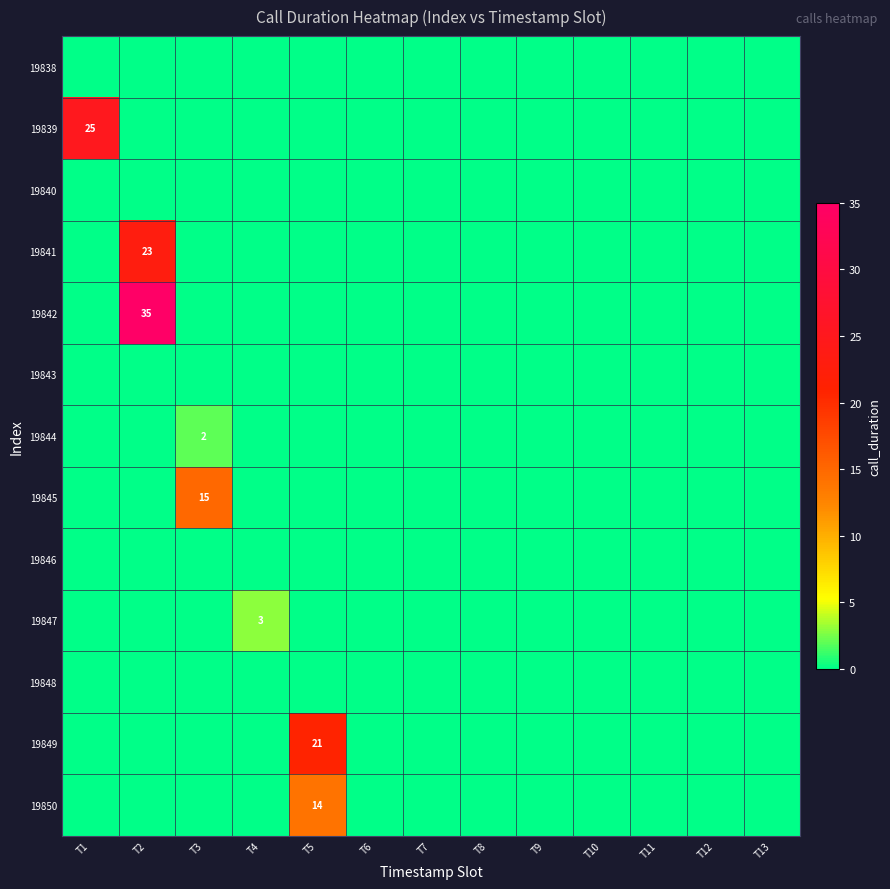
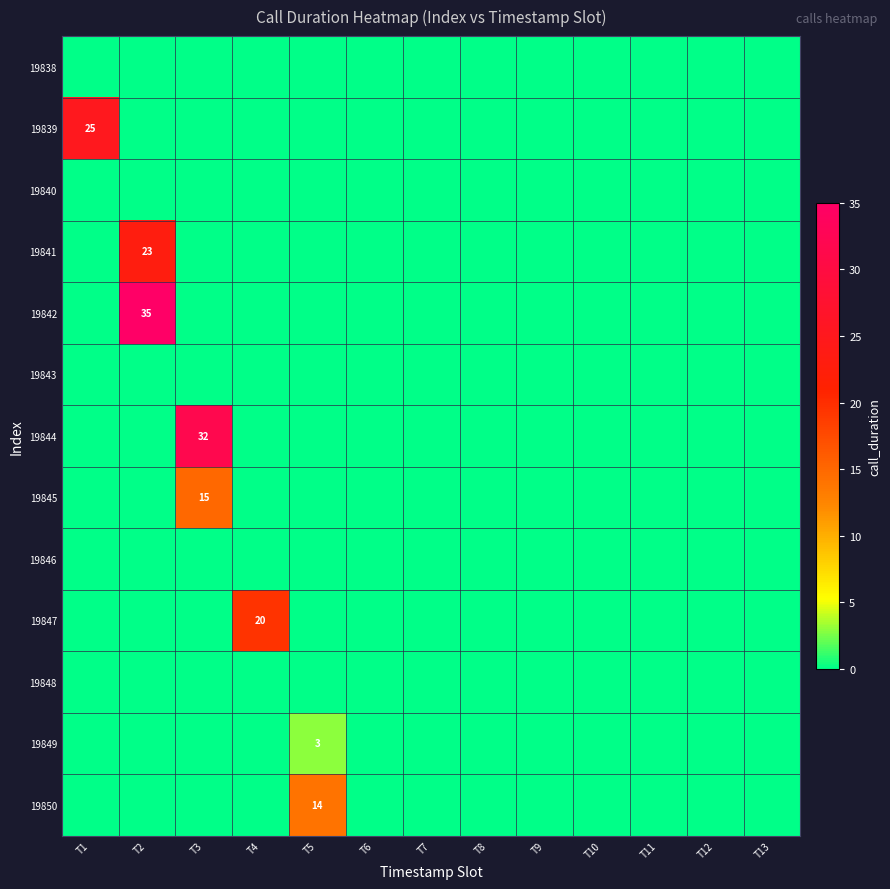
19844, T3: 2 -> 32
19847, T4: 3 -> 20
19849, T5: 21 -> 3
